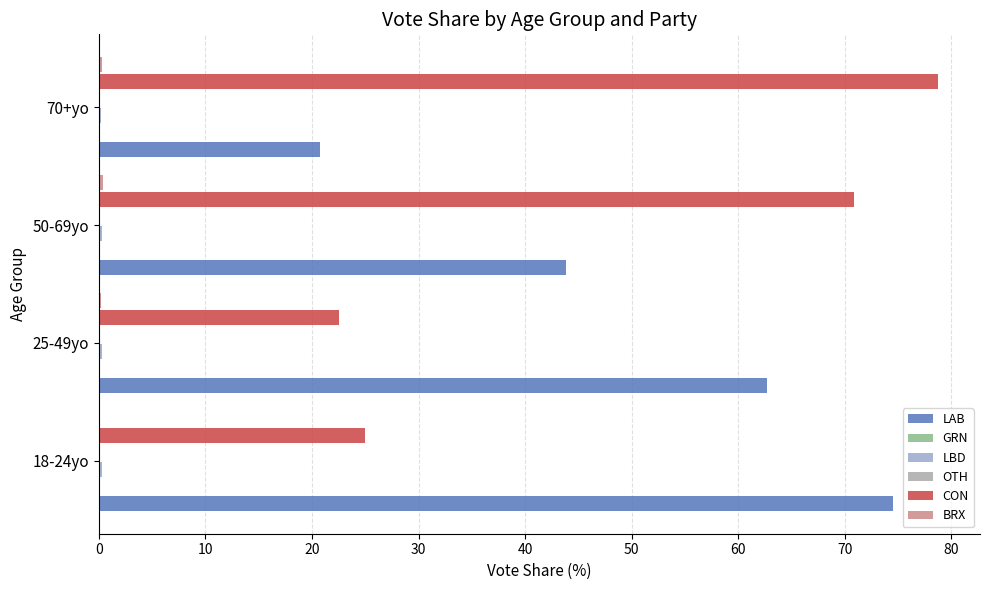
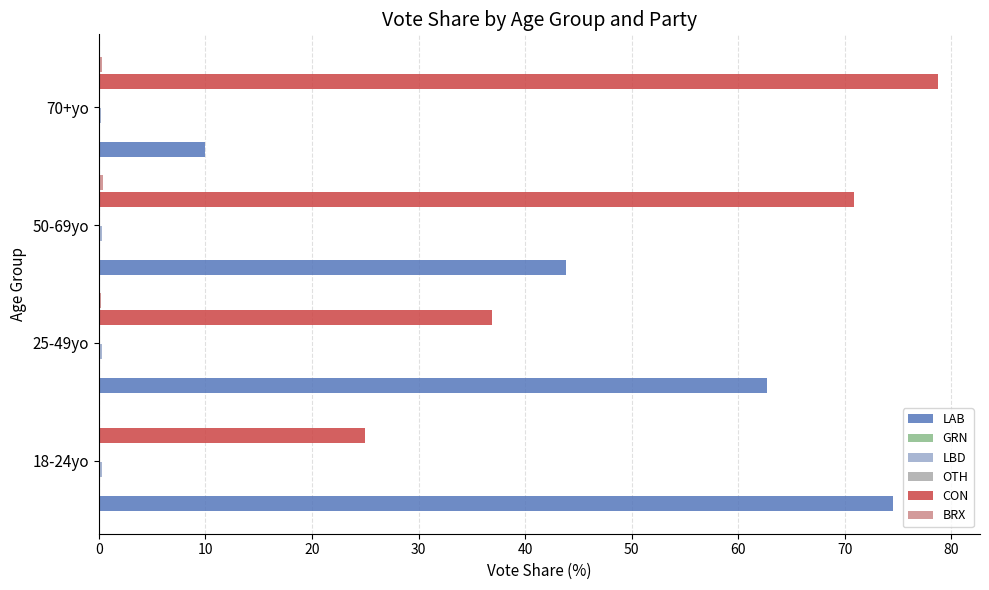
LAB, 70+yo: 20.7 -> 9.9
CON, 25-49yo: 22.5 -> 36.9
